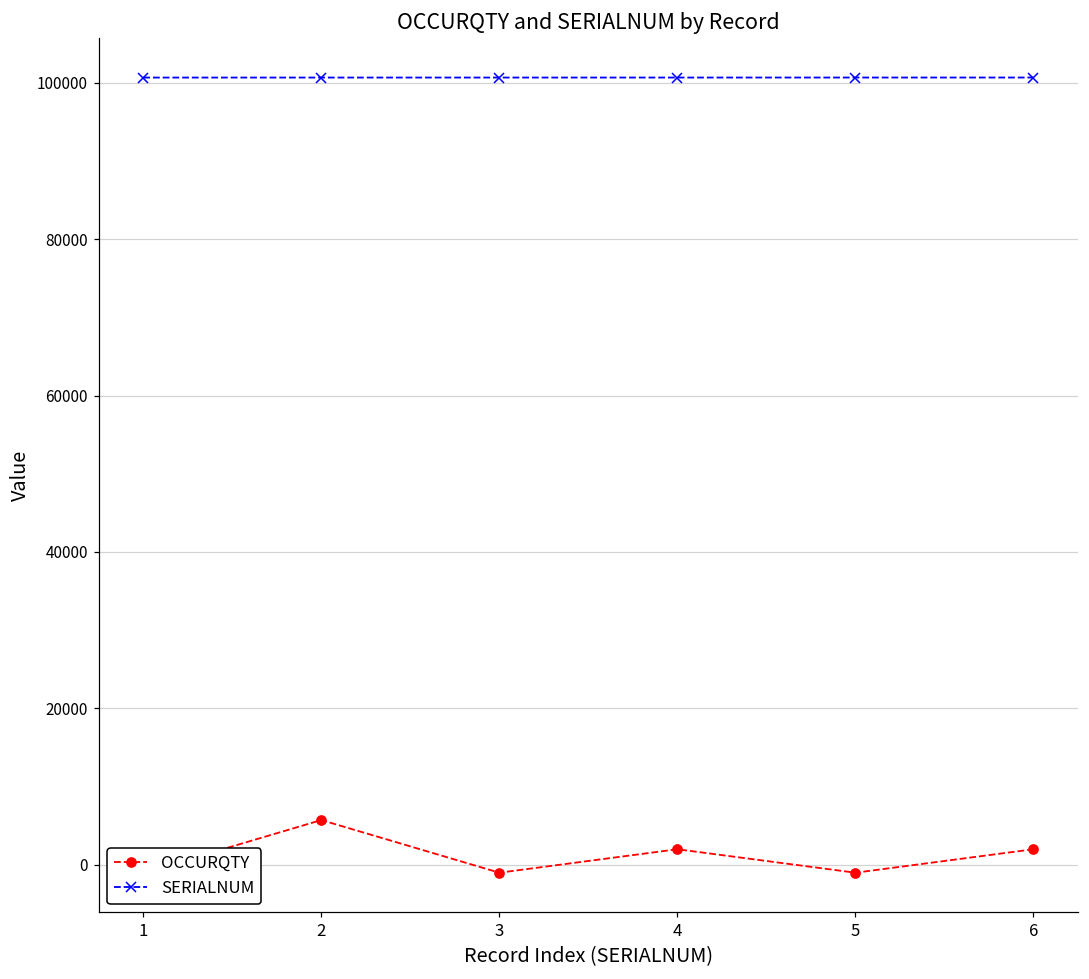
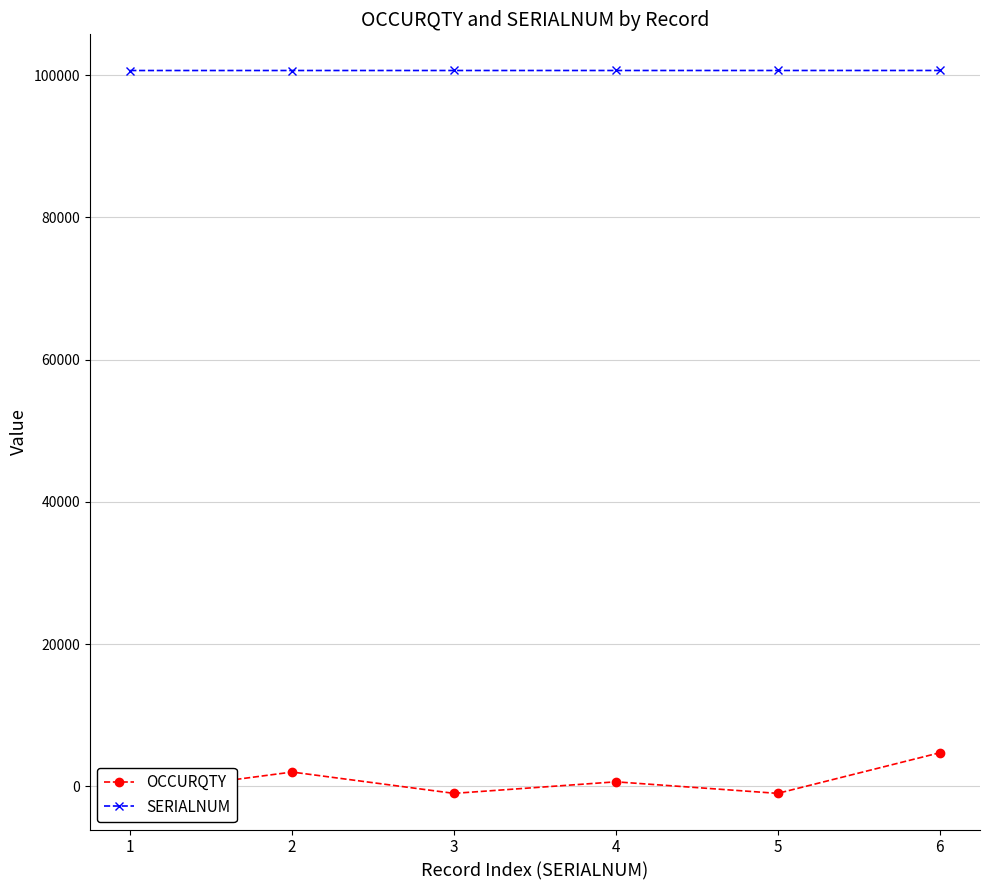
OCCURQTY, 2: 6000 -> 2000
OCCURQTY, 4: 2000 -> 1000
OCCURQTY, 6: 2000 -> 5000
